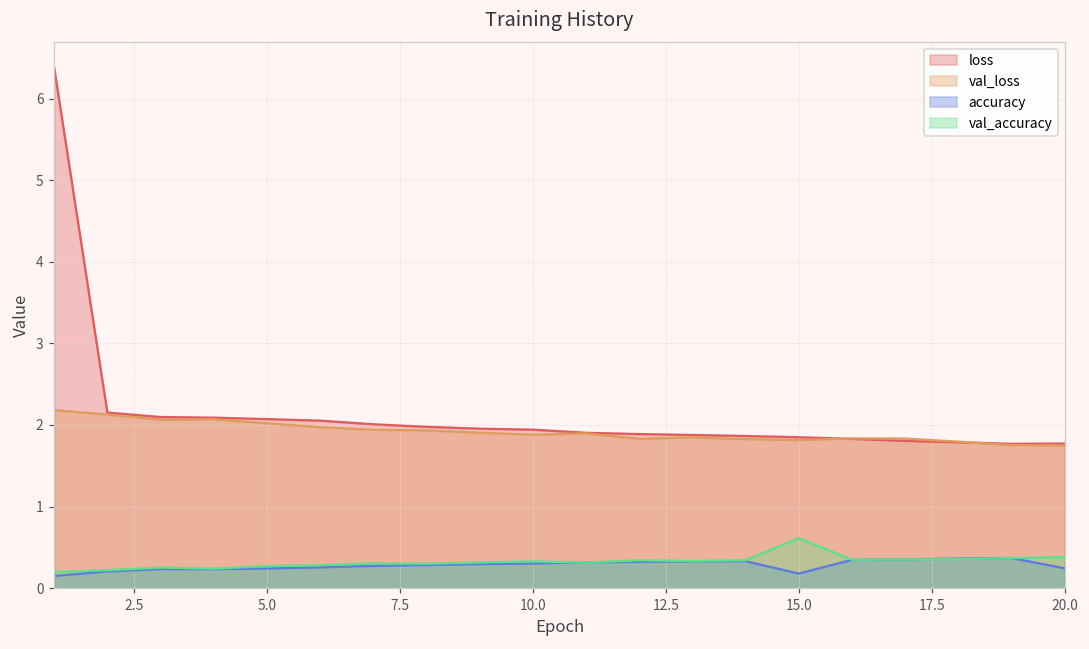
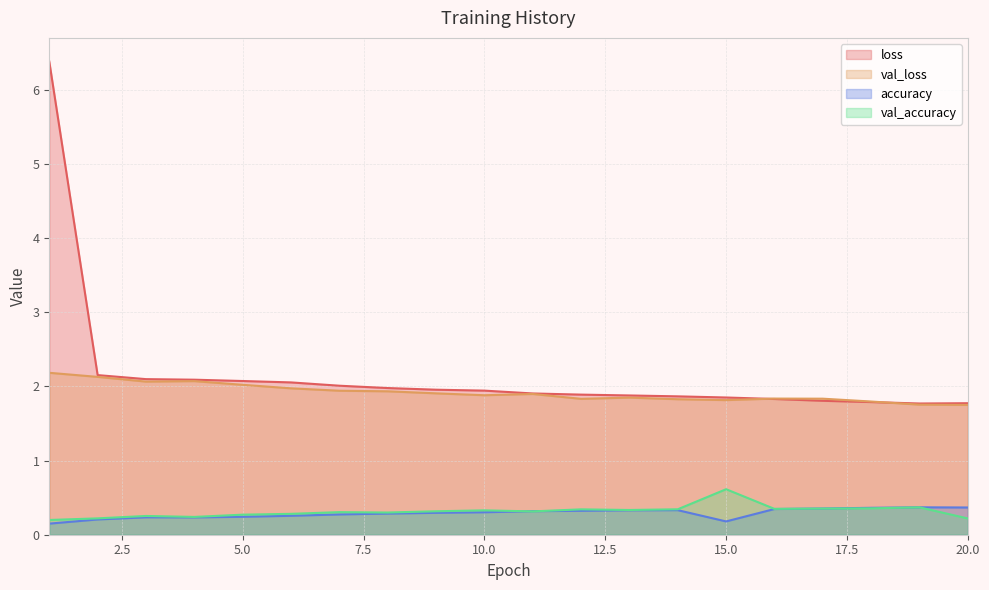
accuracy, 20.0: 0.2 -> 0.4
val_accuracy, 20.0: 0.4 -> 0.2
